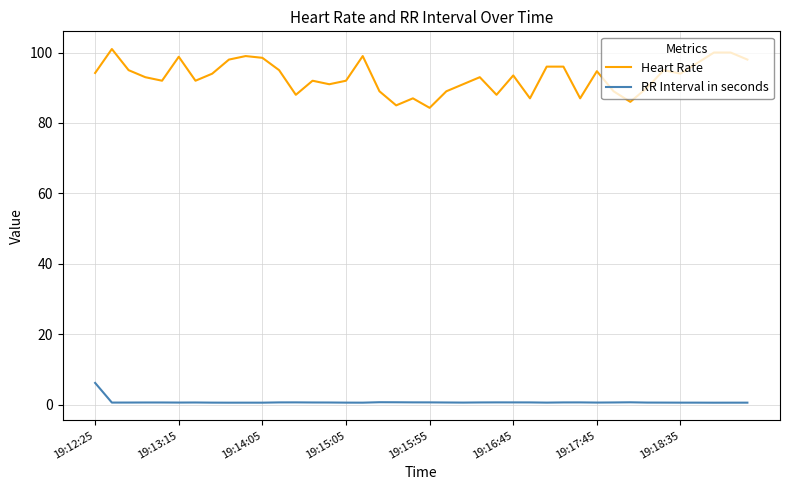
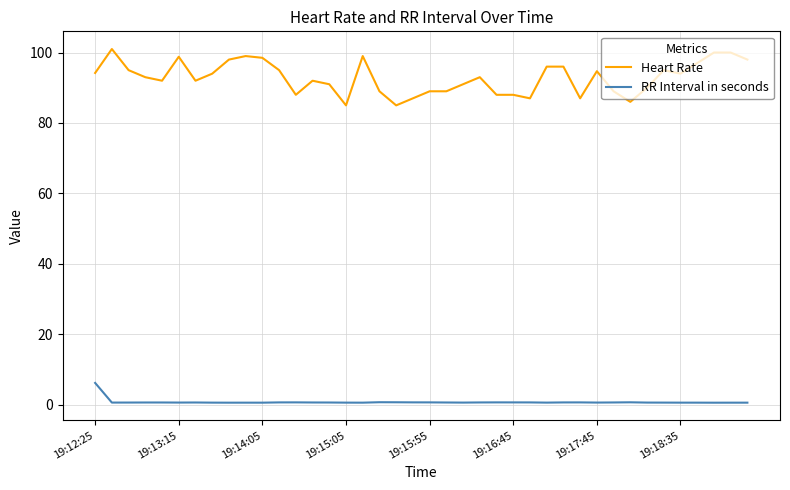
Heart Rate, 19:15:05: 92 -> 85
Heart Rate, 19:15:55: 84 -> 89
Heart Rate, 19:16:45: 94 -> 88
